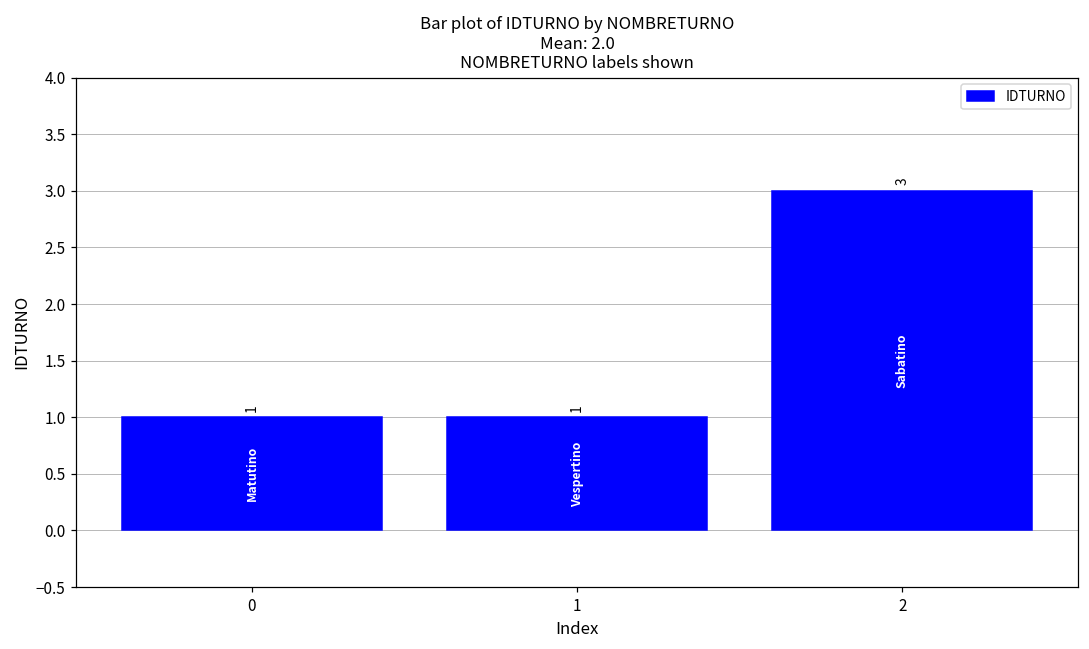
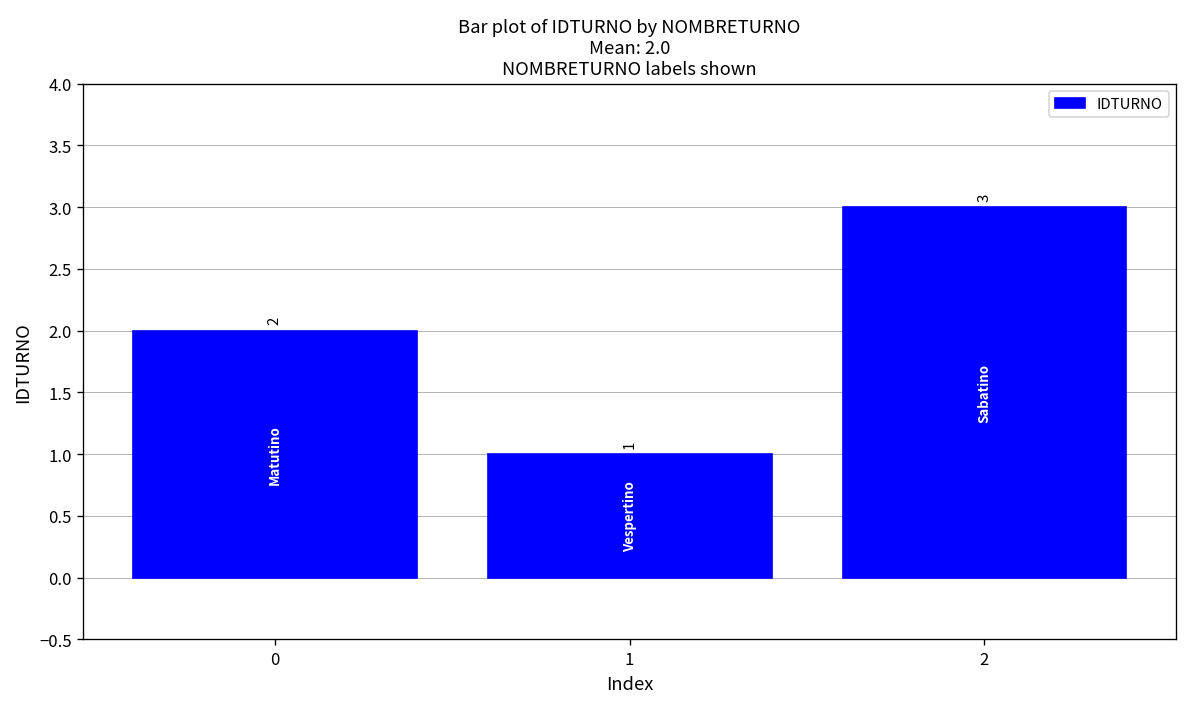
0: 1 -> 2
